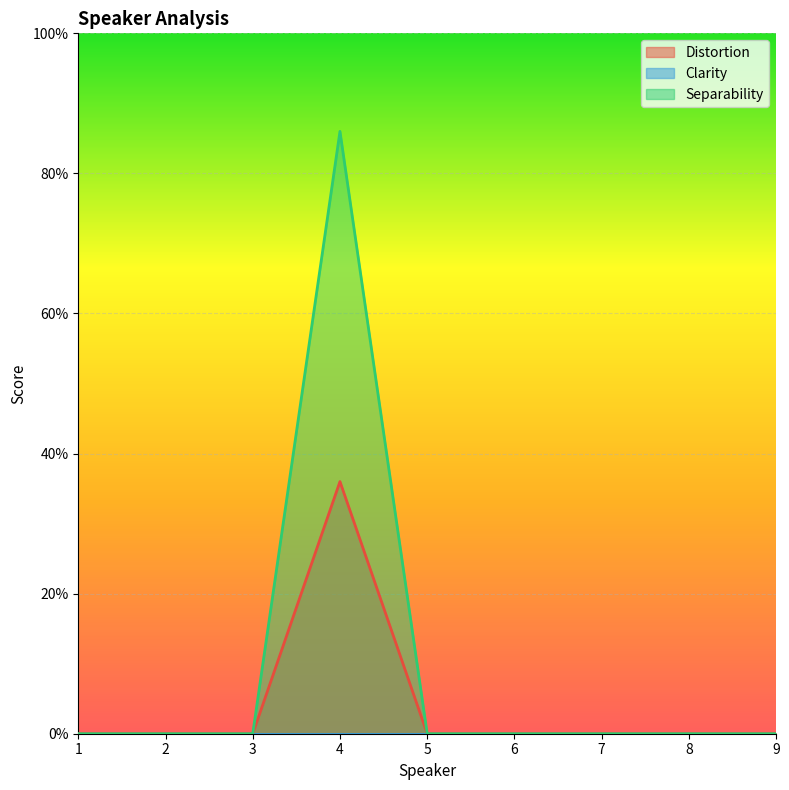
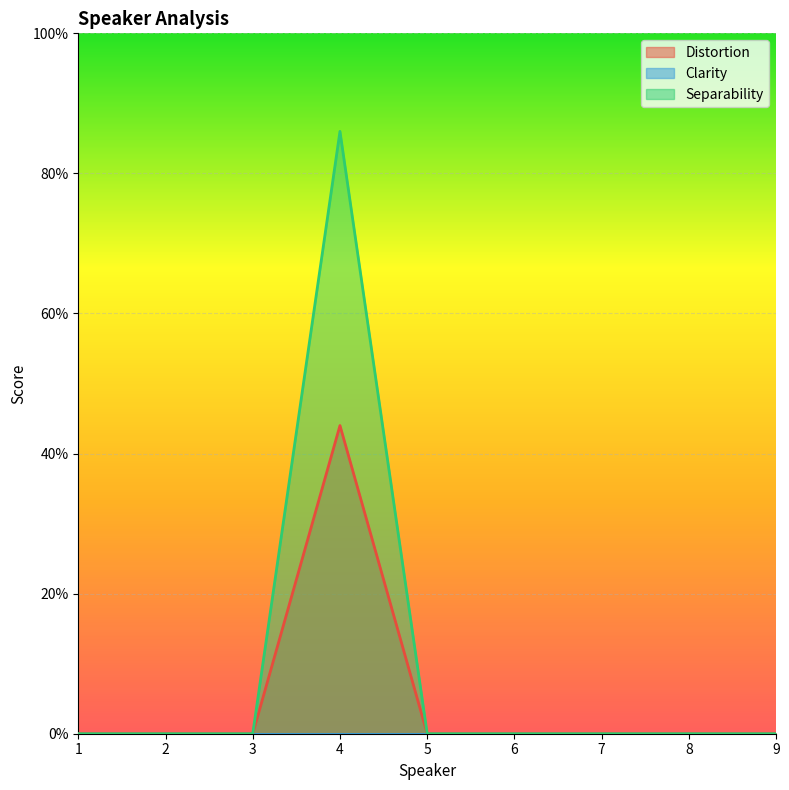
Distortion, 4: 36% -> 44%
